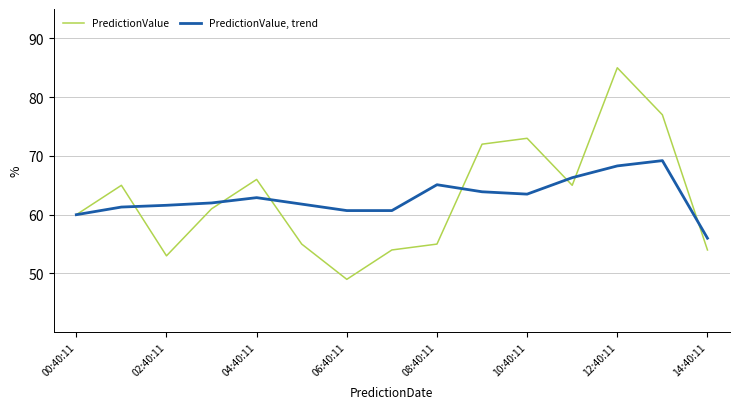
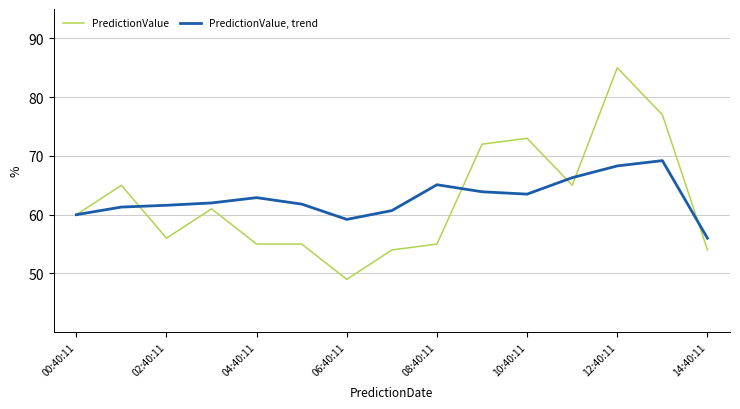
PredictionValue, 02:40:11: 53 -> 56
PredictionValue, 04:40:11: 66 -> 55
PredictionValue, trend, 06:40:11: 61 -> 59
